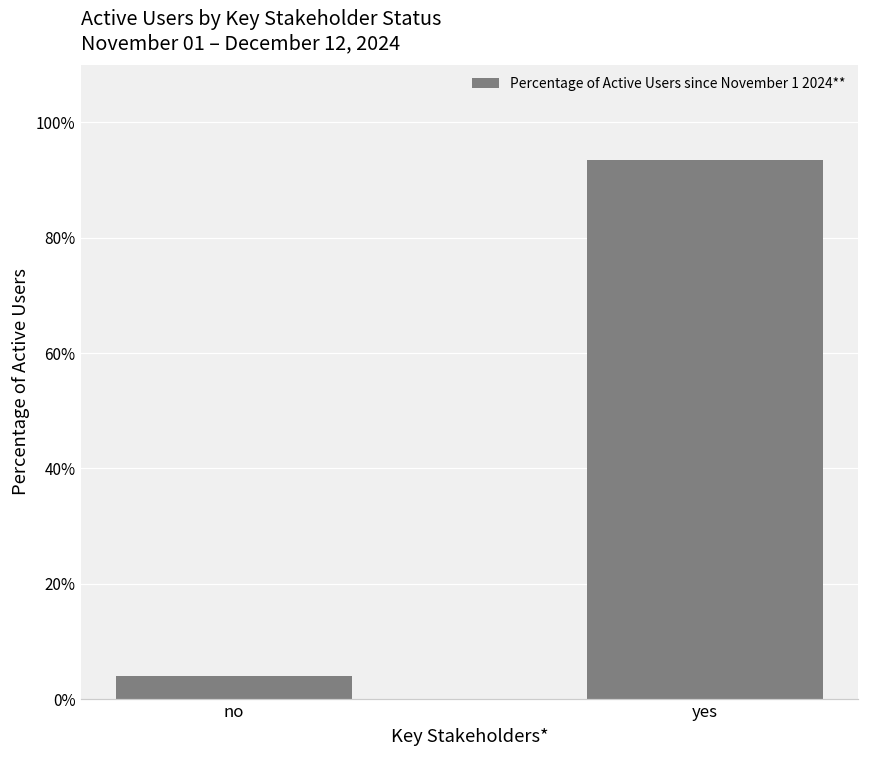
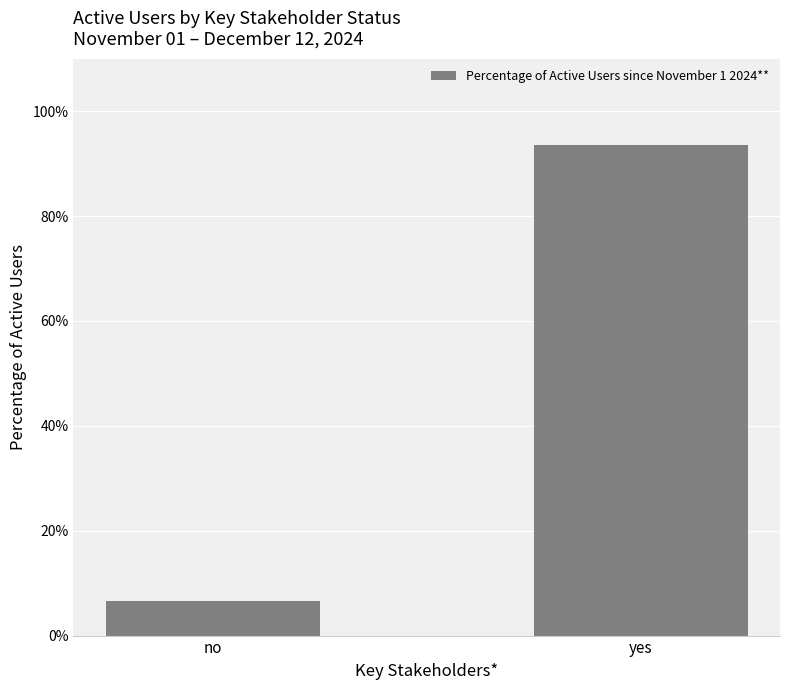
no: 4% -> 7%
